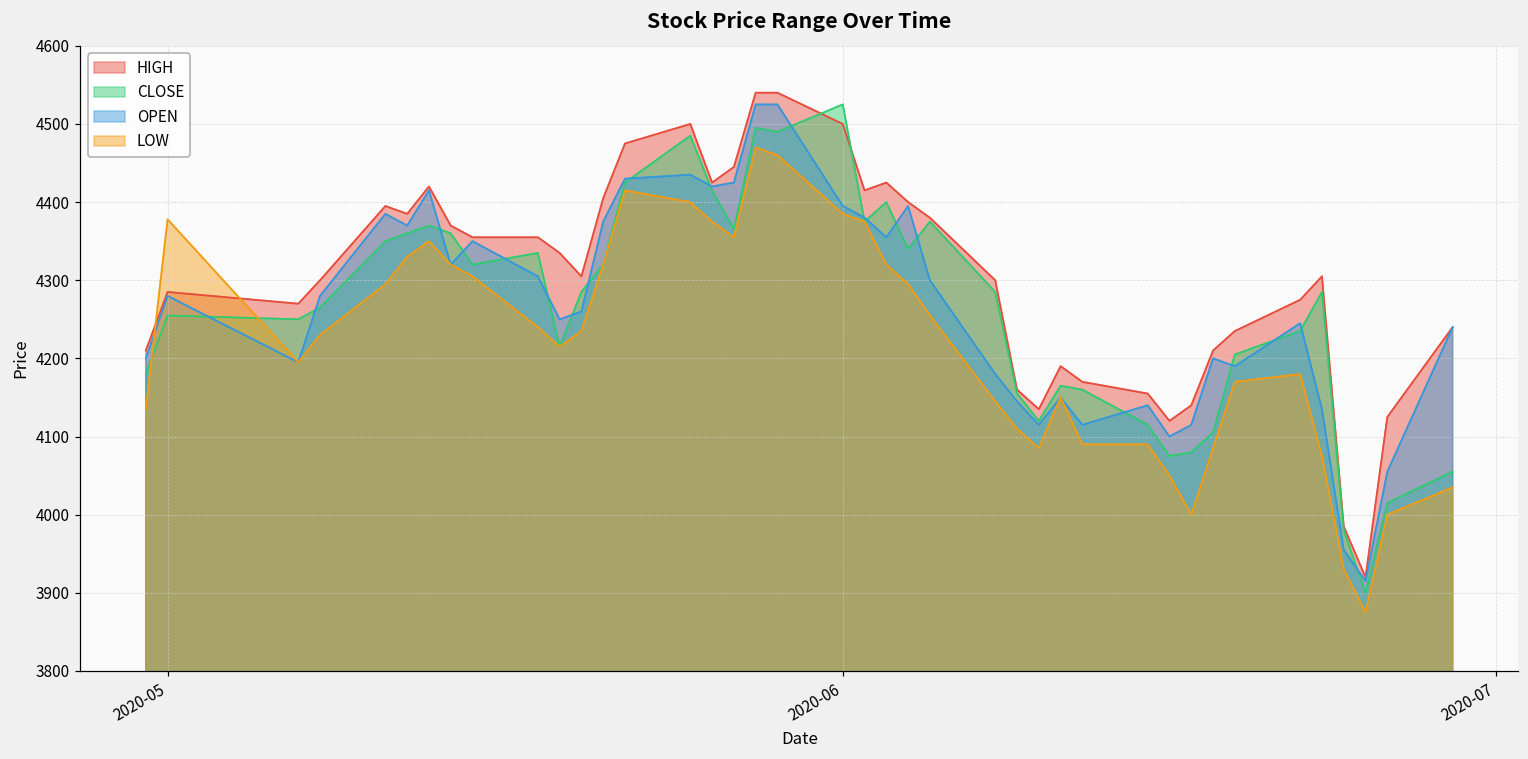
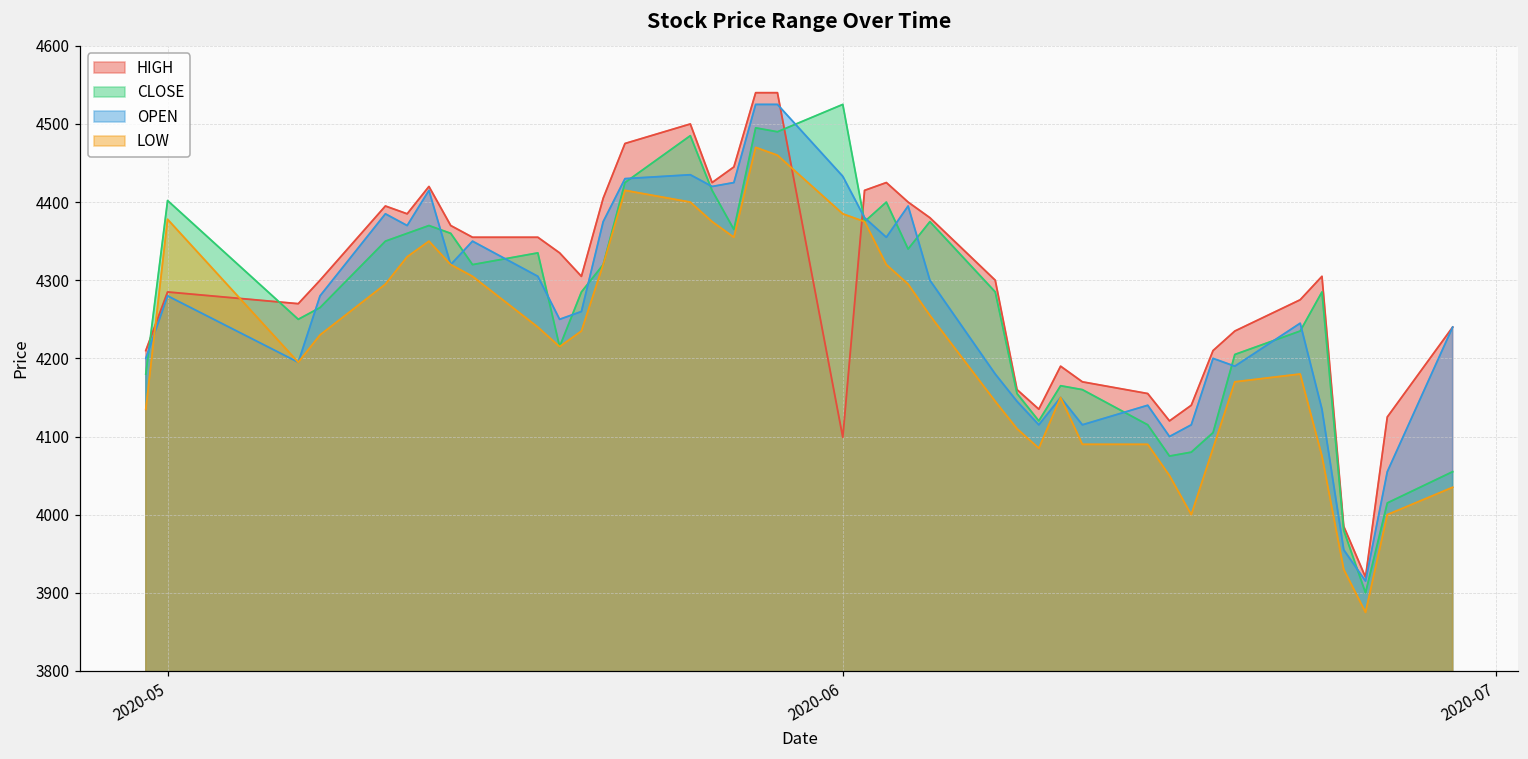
CLOSE, 2020-05: 4260 -> 4400
HIGH, 2020-06: 4500 -> 4100
OPEN, 2020-06: 4400 -> 4430
